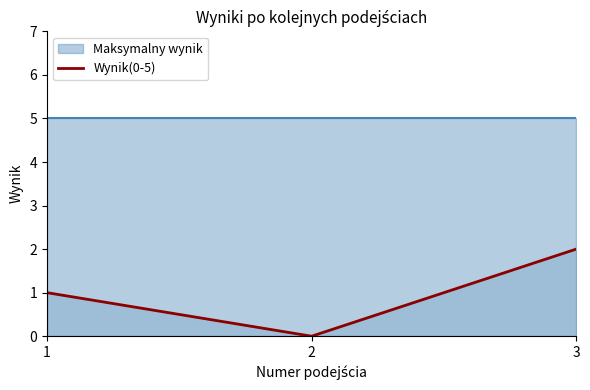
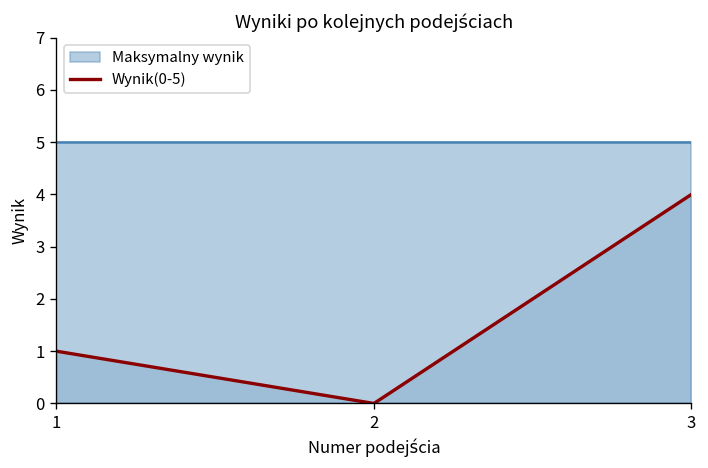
Wynik(0-5), 3: 2 -> 4
